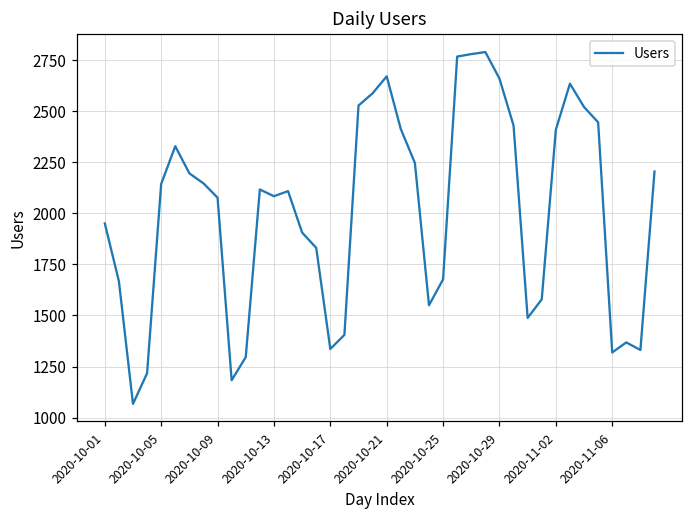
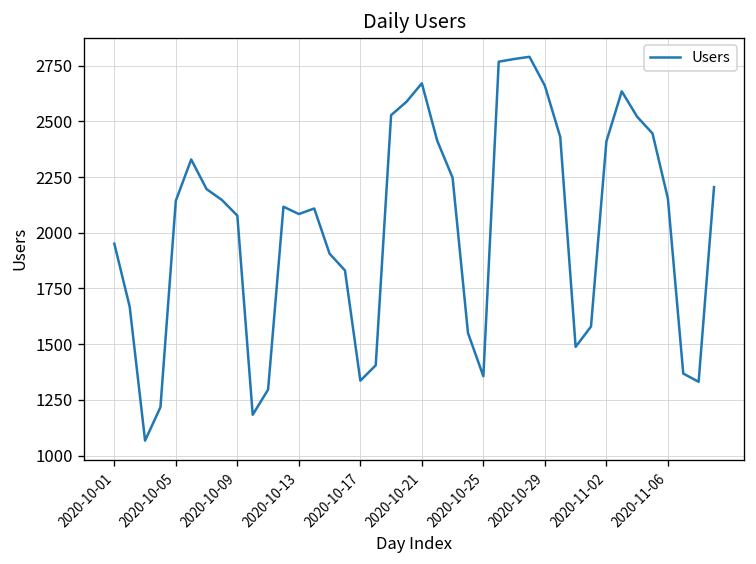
2020-10-25: 1680 -> 1360
2020-11-06: 1320 -> 2150
